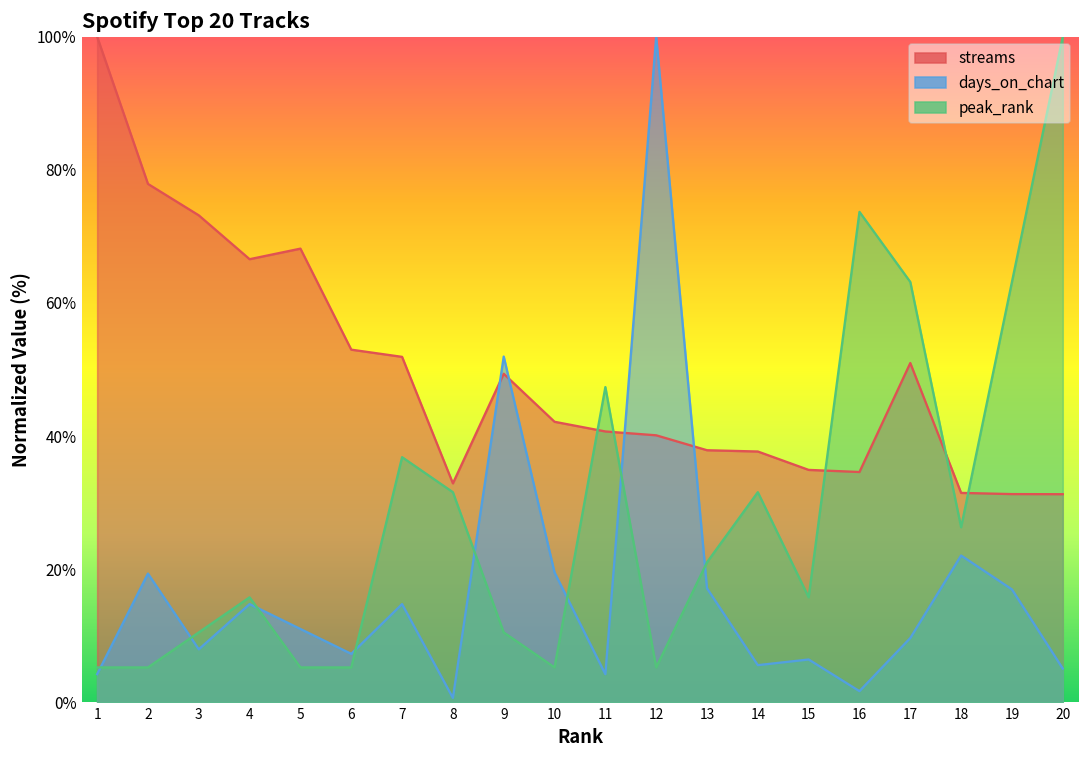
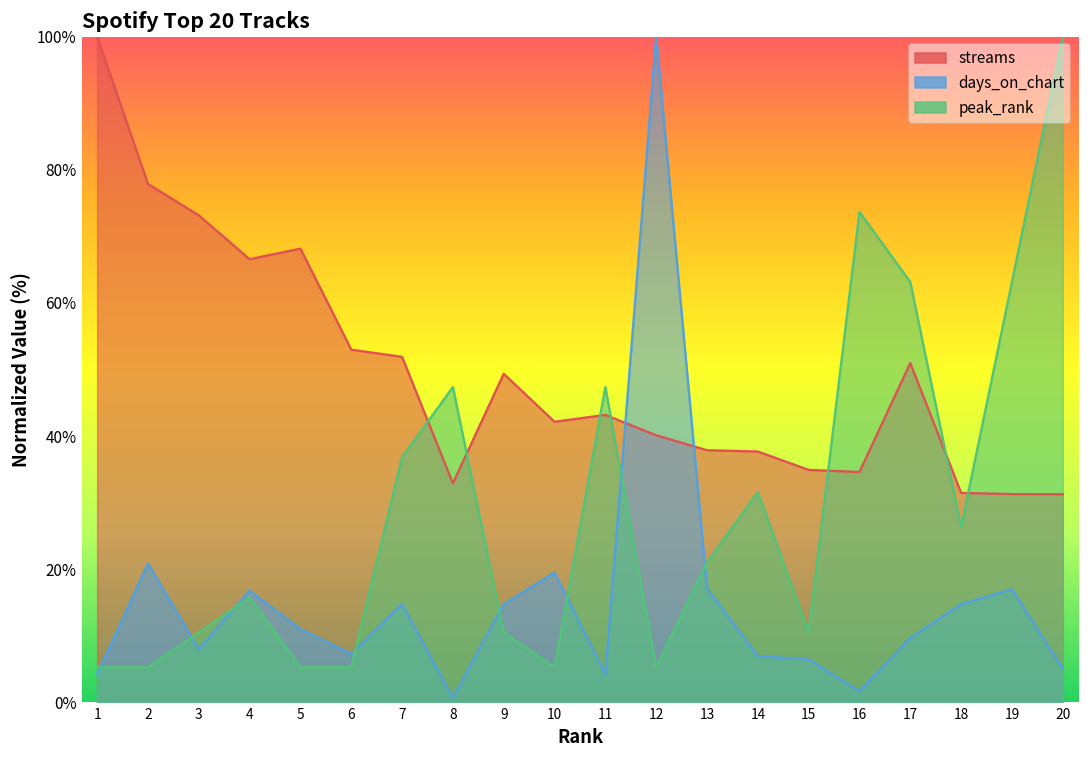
days_on_chart, 2: 19% -> 21%
days_on_chart, 4: 15% -> 17%
peak_rank, 8: 32% -> 47%
days_on_chart, 9: 52% -> 15%
streams, 11: 41% -> 43%
days_on_chart, 14: 6% -> 7%
peak_rank, 15: 16% -> 11%
days_on_chart, 18: 22% -> 15%
